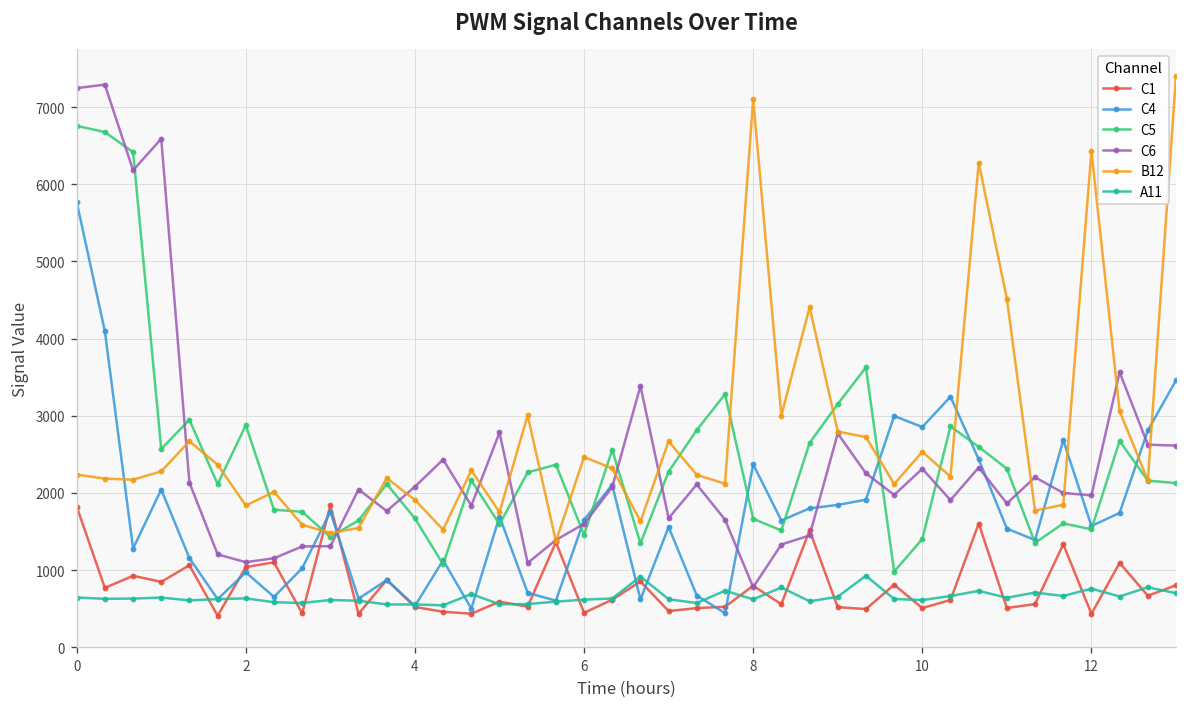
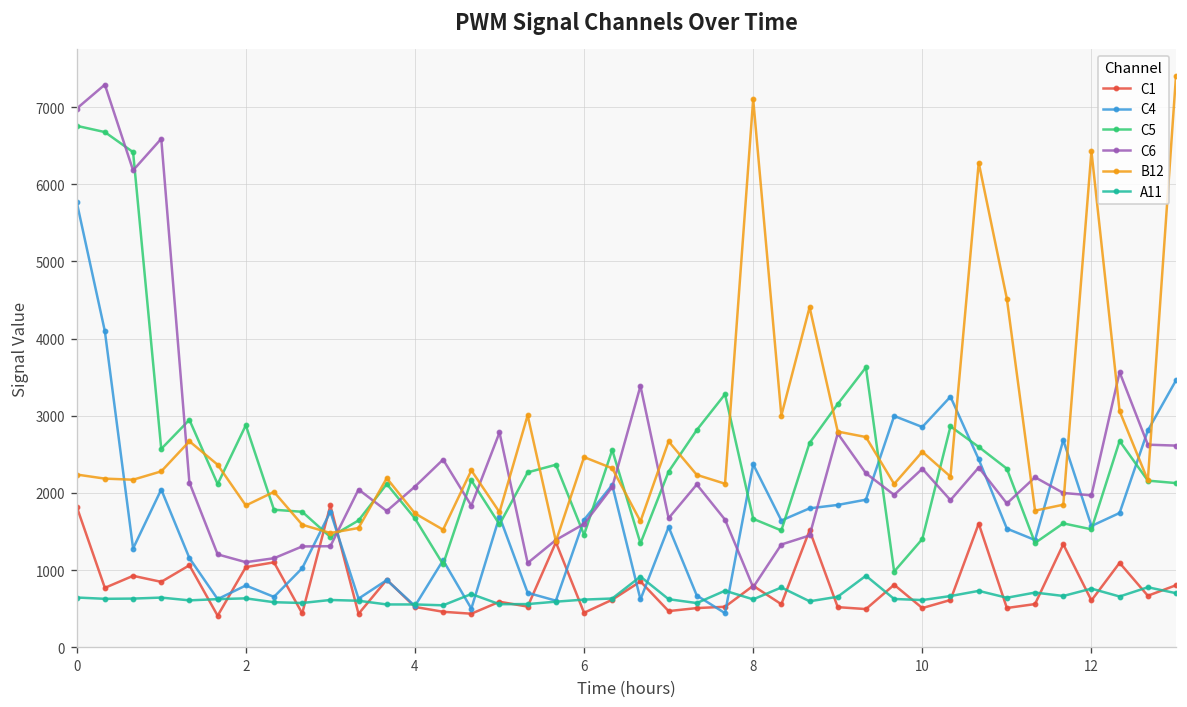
C6, 0: 7200 -> 7000
C4, 2: 1000 -> 800
B12, 4: 1900 -> 1700
C1, 12: 400 -> 600
